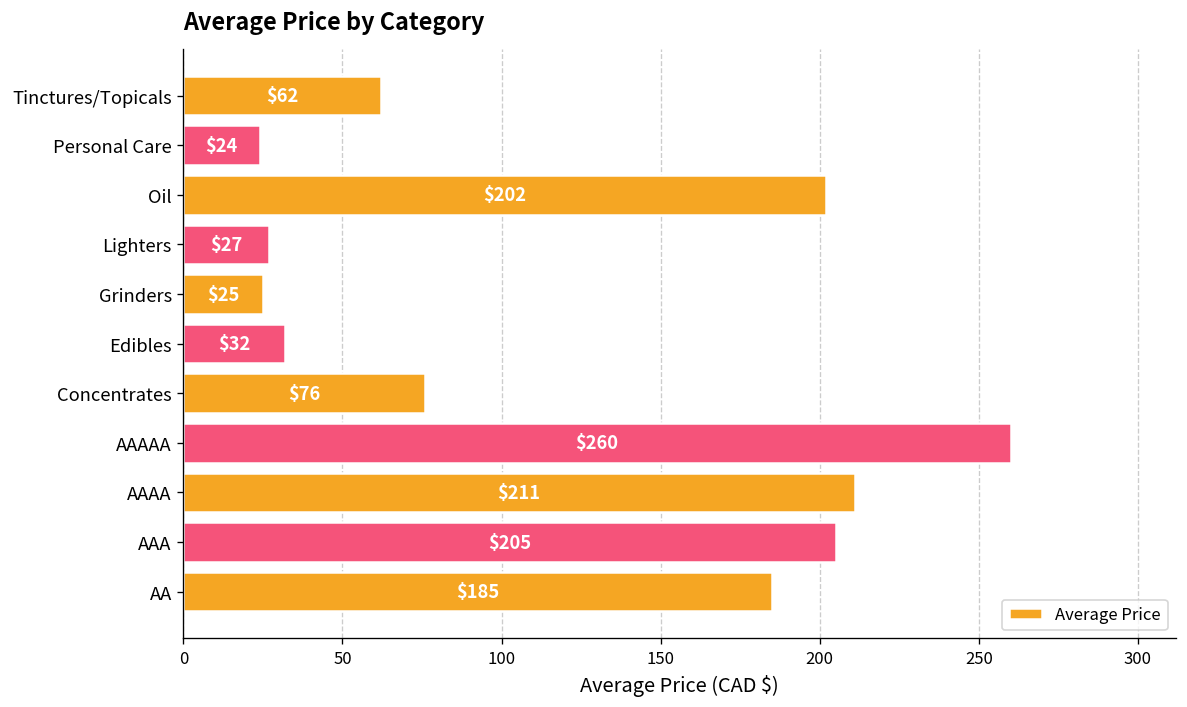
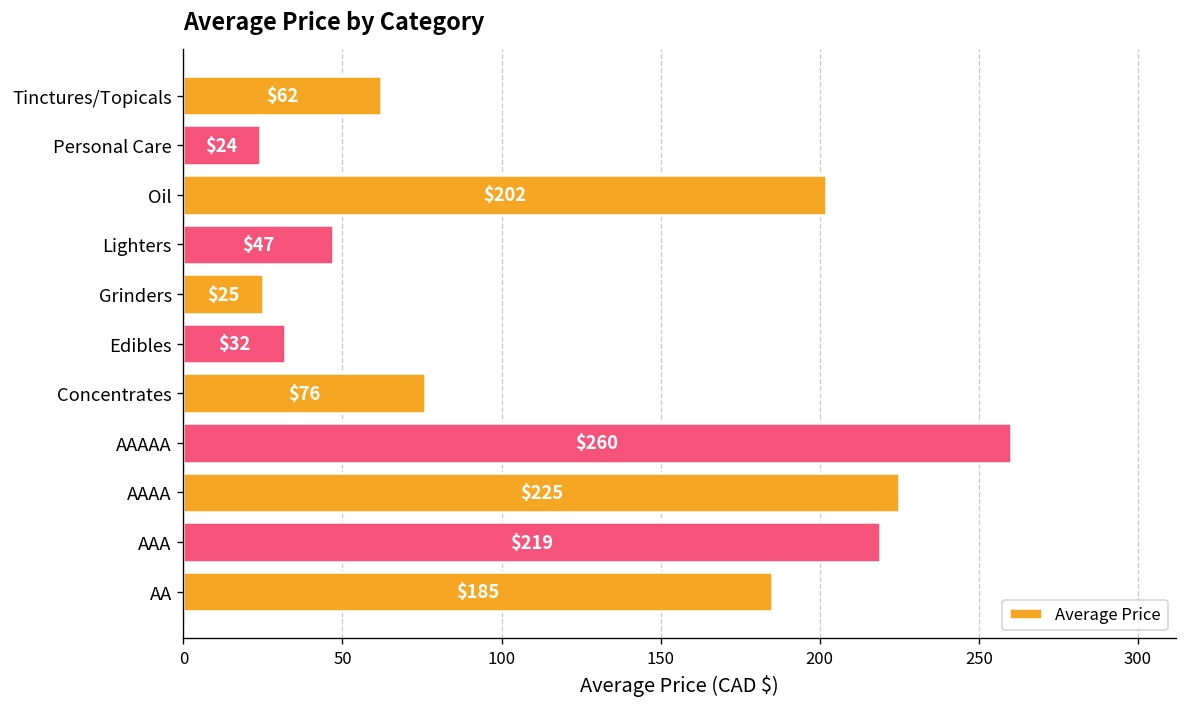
Lighters: $27 -> $47
AAAA: $211 -> $225
AAA: $205 -> $219
